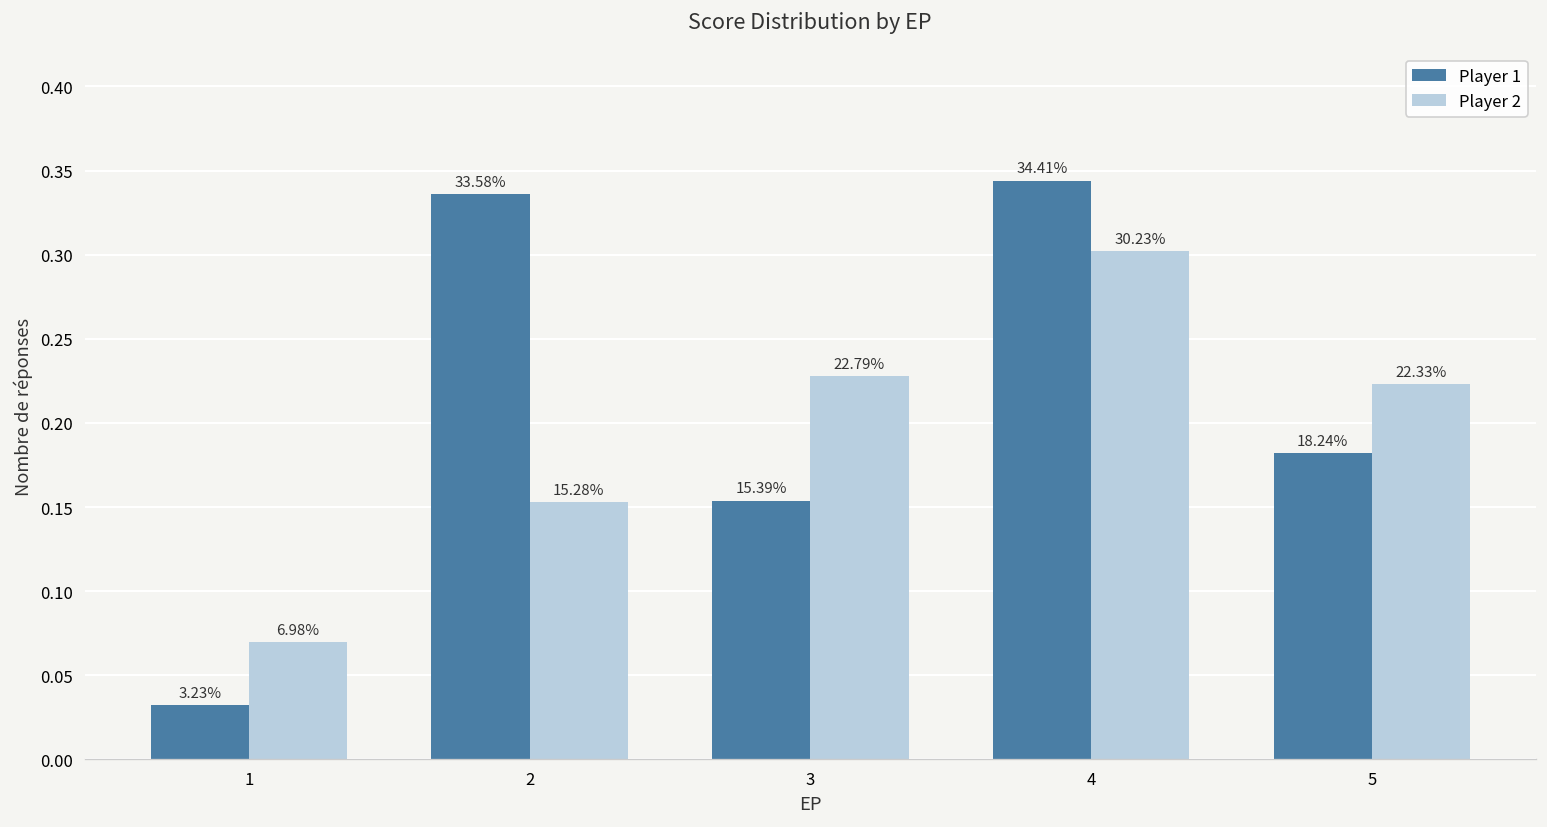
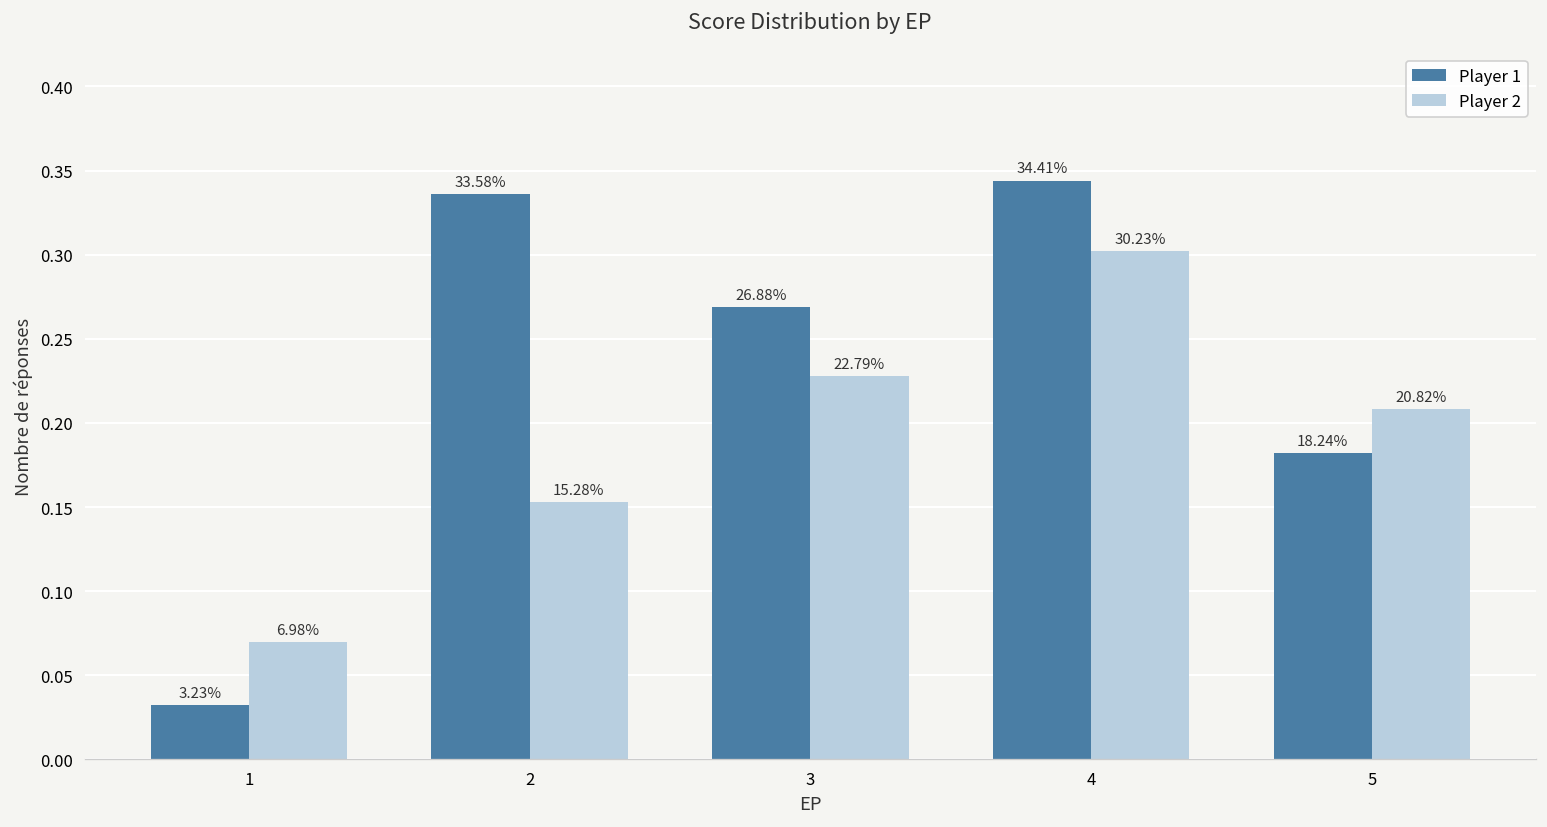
Player 1, 3: 15.39% -> 26.88%
Player 2, 5: 22.33% -> 20.82%
